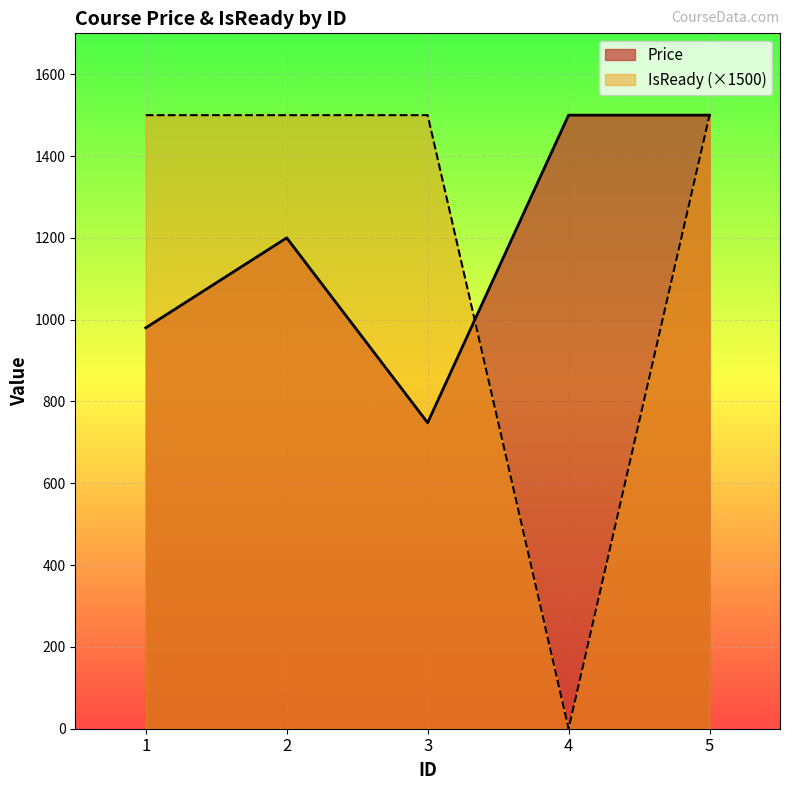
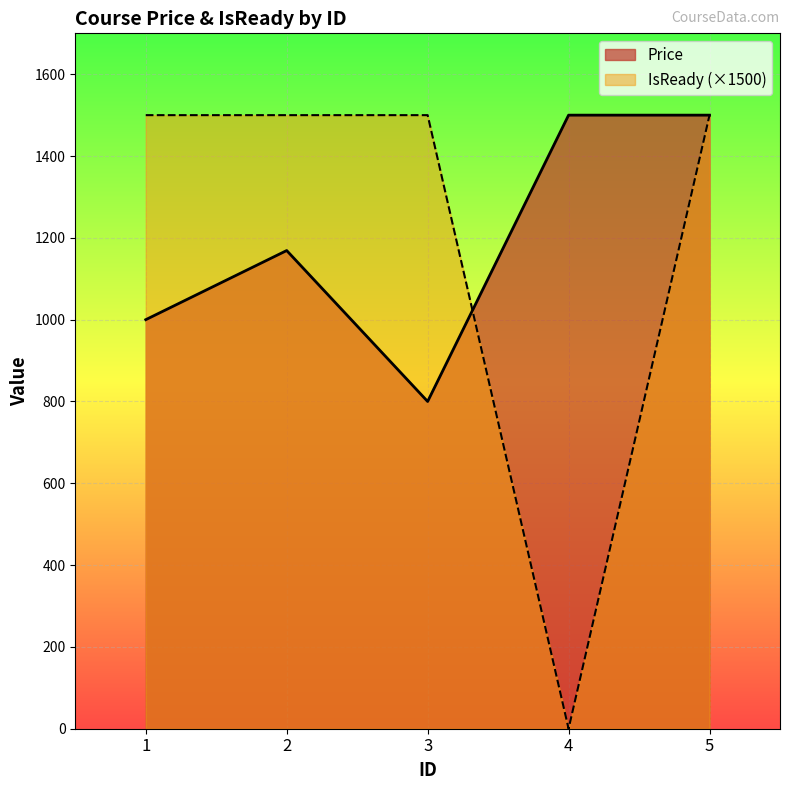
Price, 1: 980 -> 1000
Price, 2: 1200 -> 1170
Price, 3: 750 -> 800
